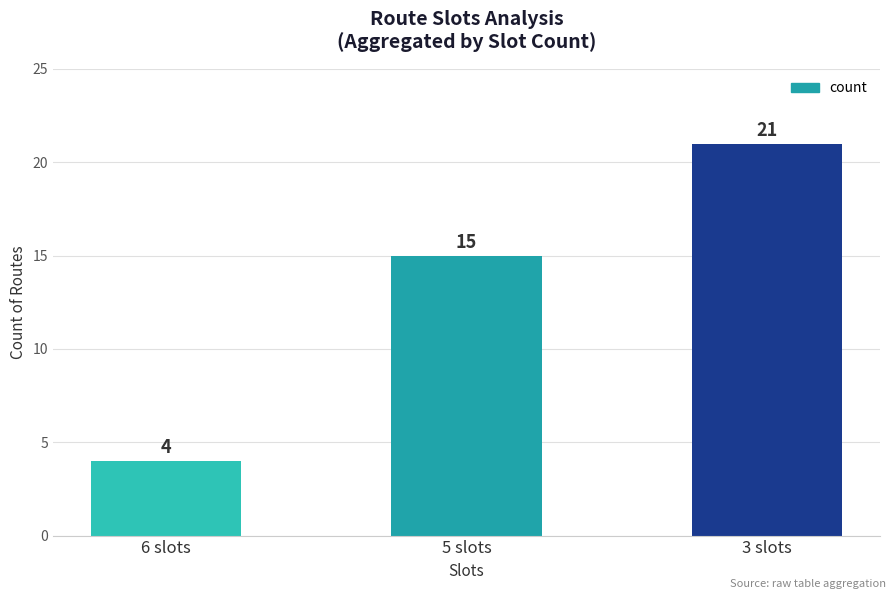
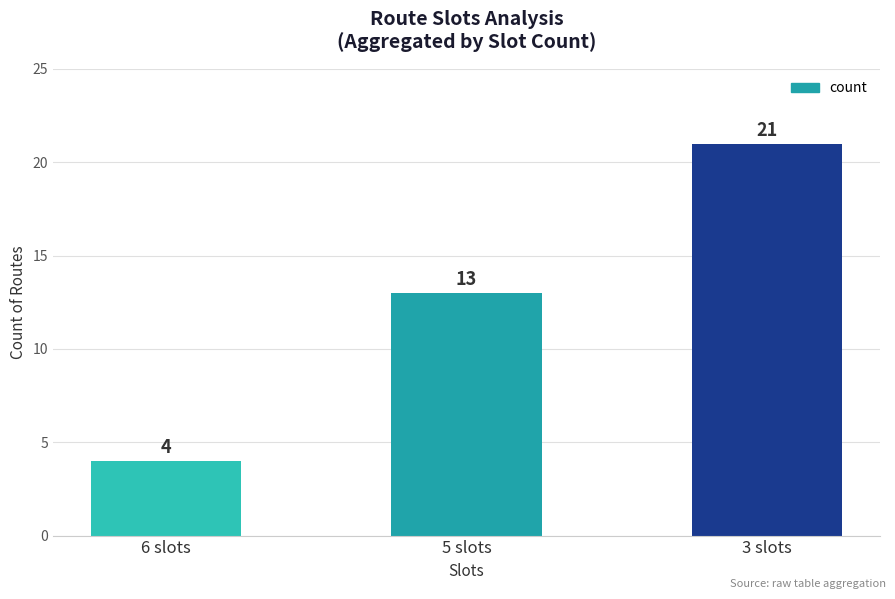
5 slots: 15 -> 13
